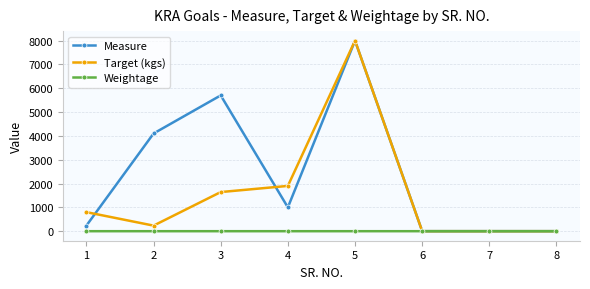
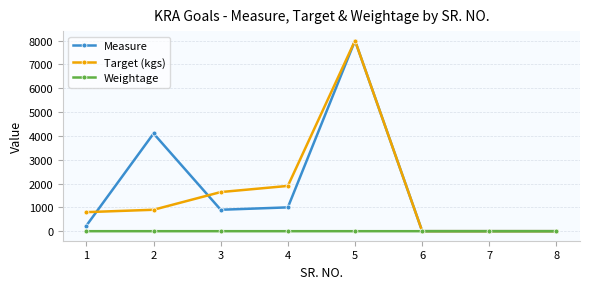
Target (kgs), 2: 200 -> 900
Measure, 3: 5700 -> 900
